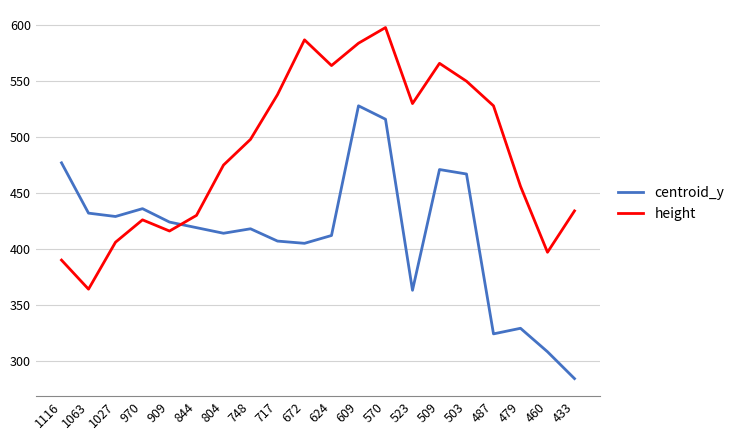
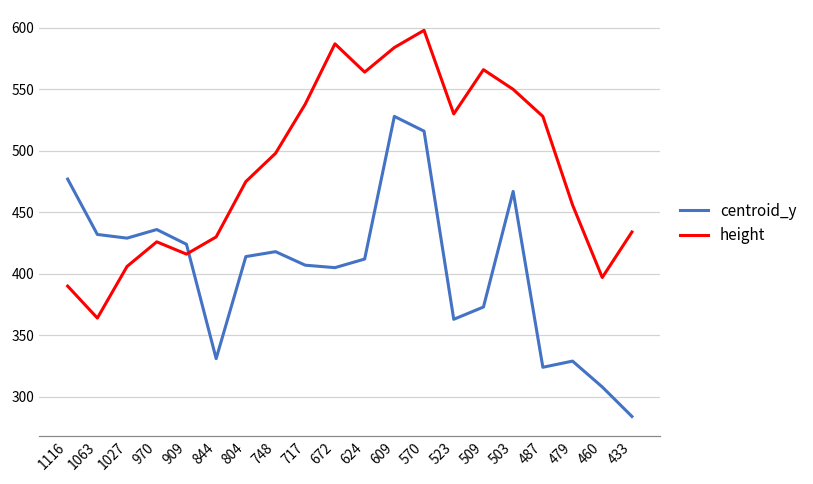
centroid_y, 844: 419 -> 331
centroid_y, 509: 471 -> 373
